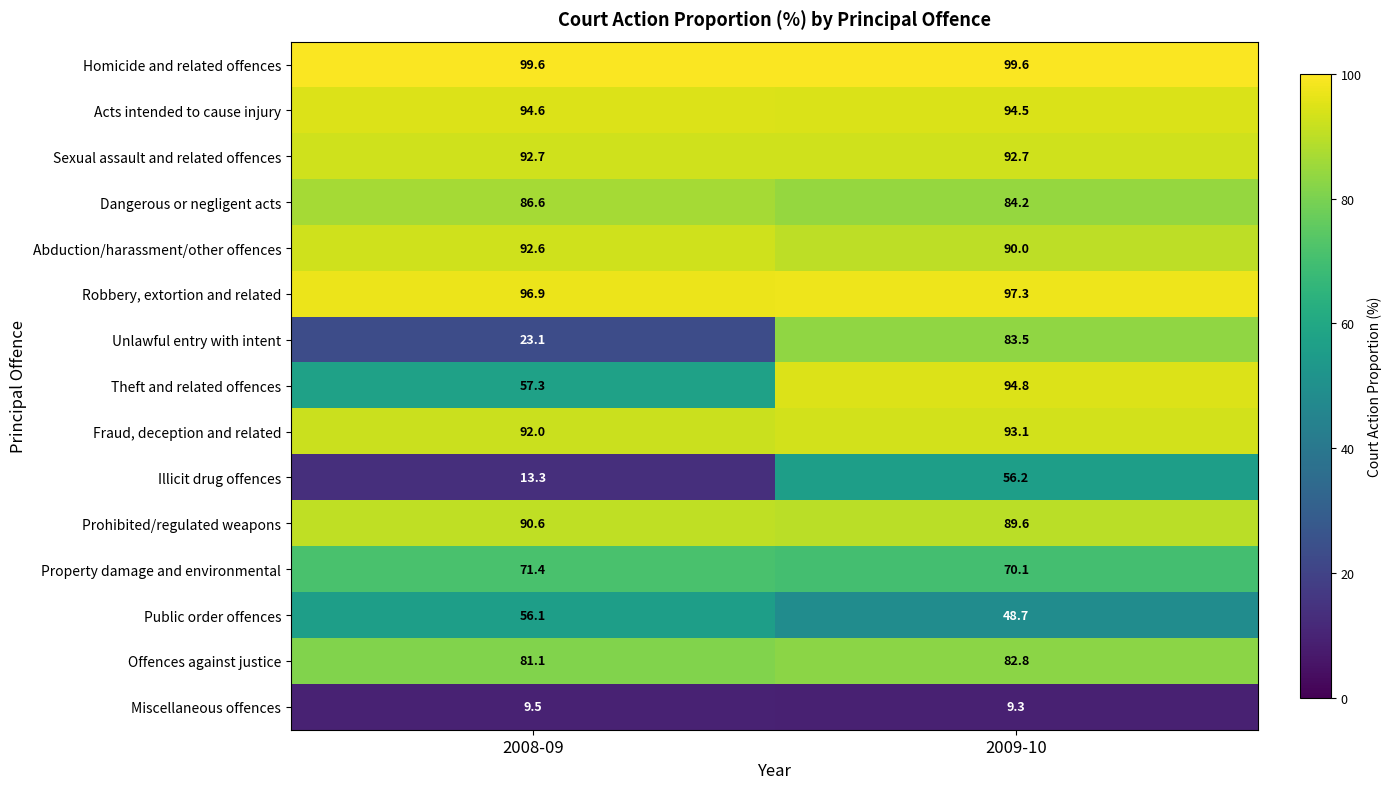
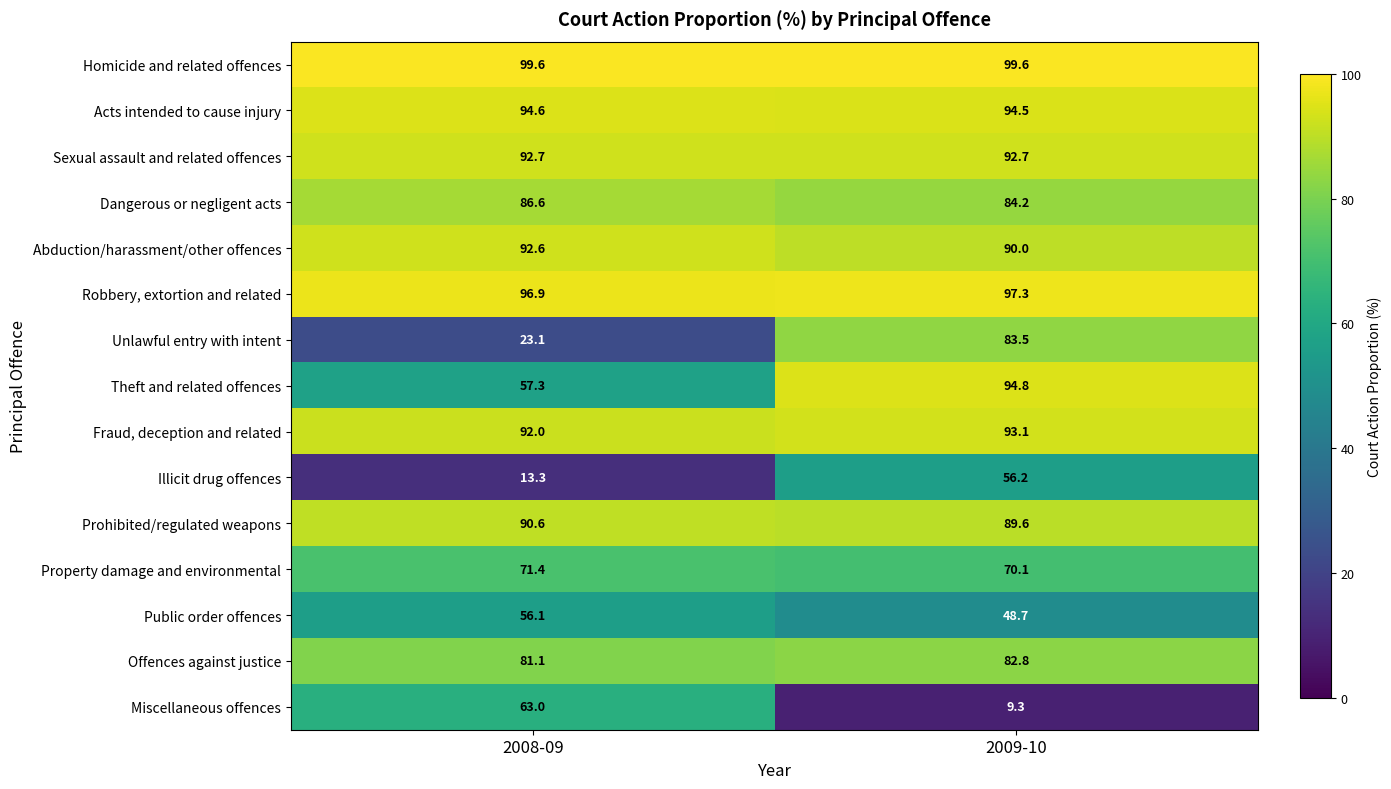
Miscellaneous offences, 2008-09: 9.5 -> 63.0
